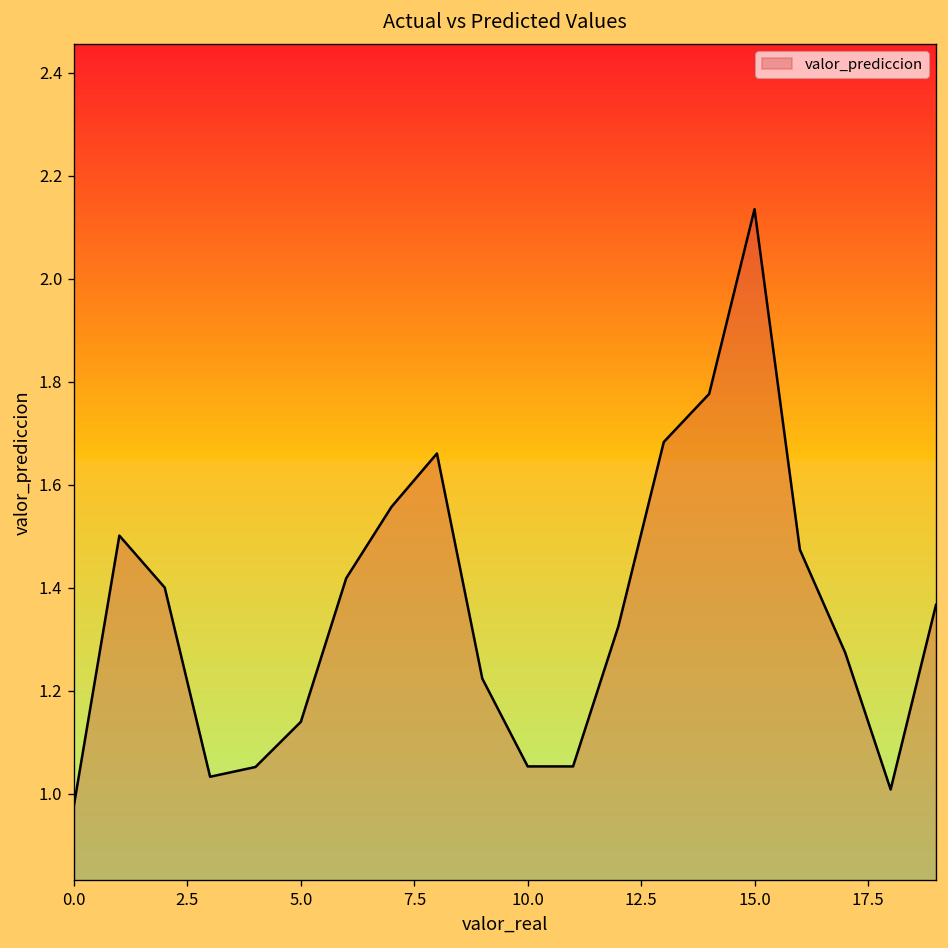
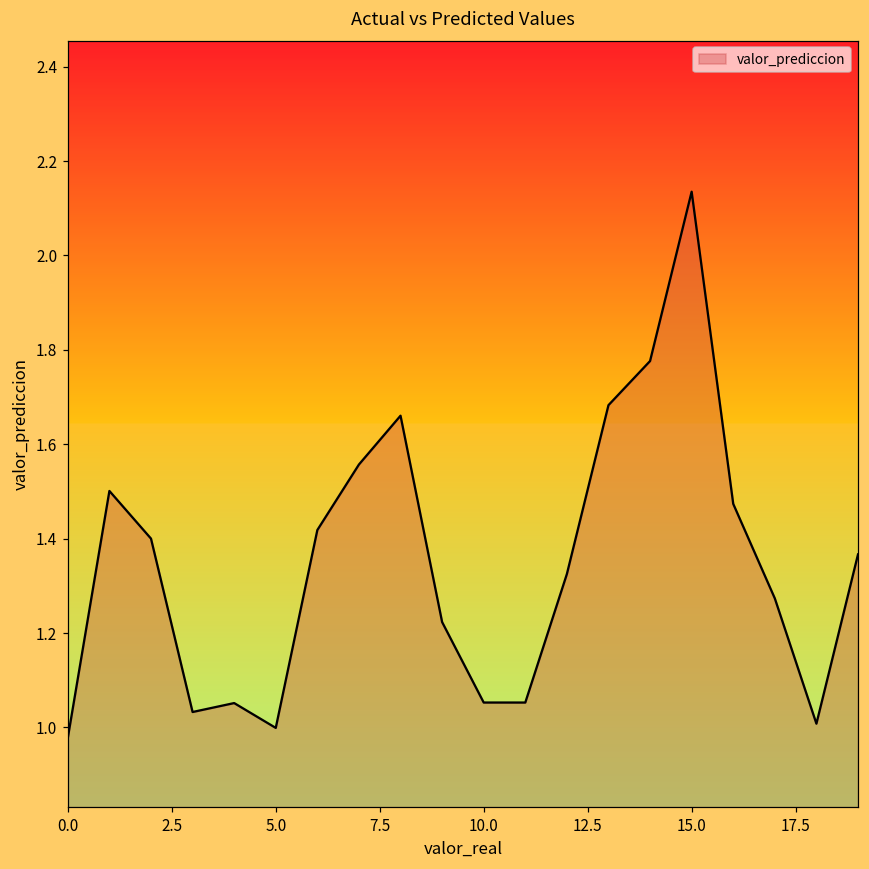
5.0: 1.14 -> 1.00
